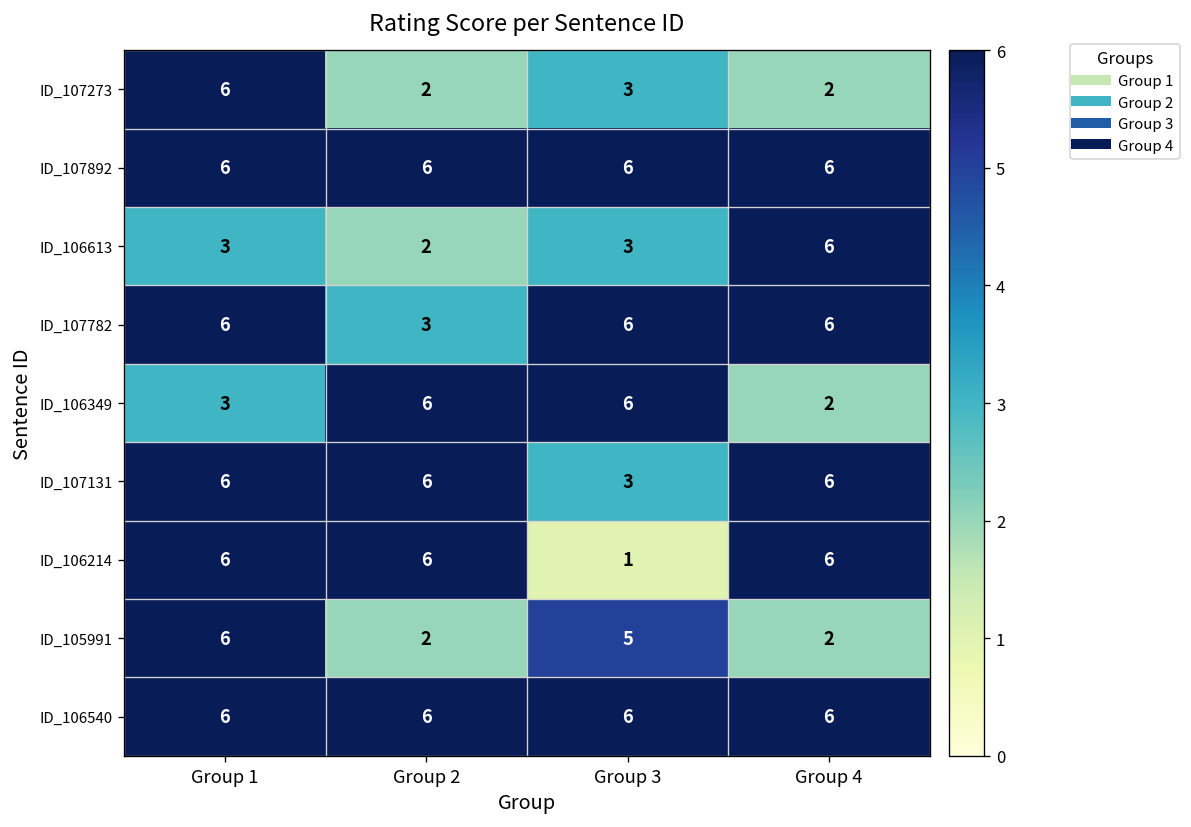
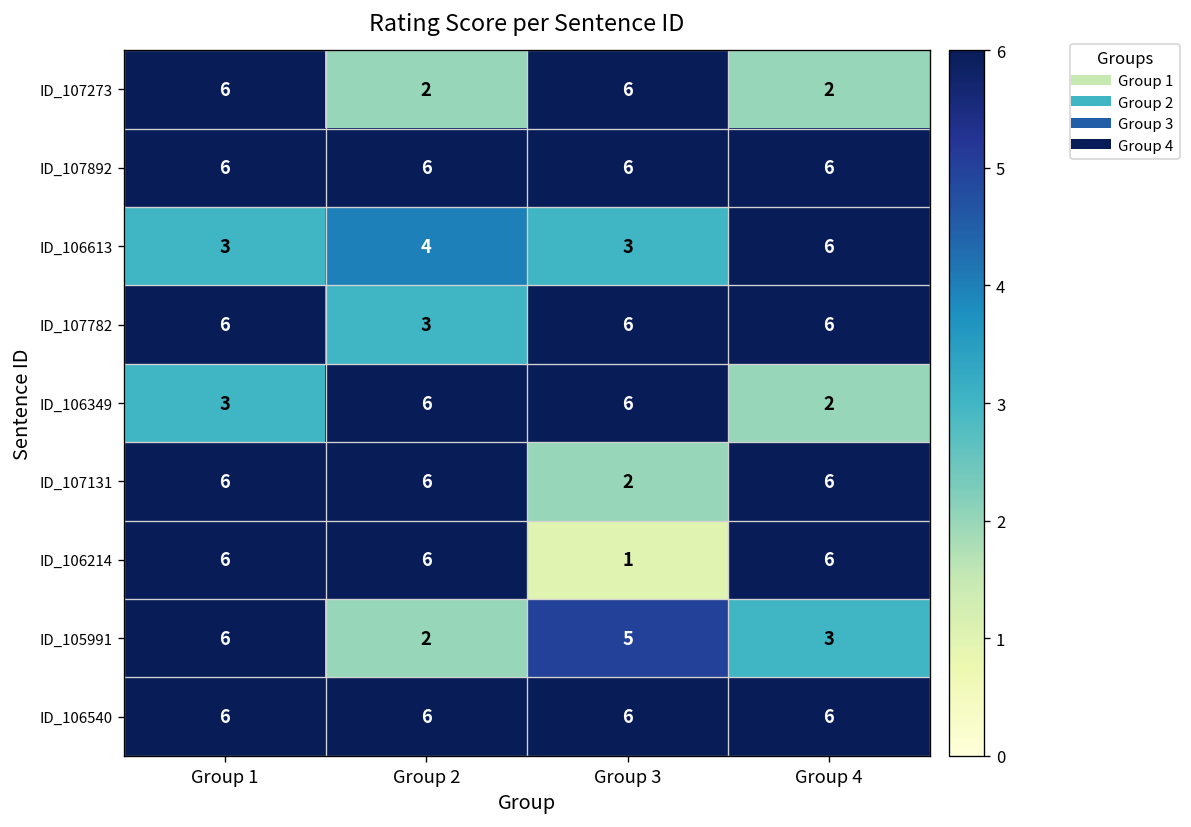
ID_107273, Group 3: 3 -> 6
ID_106613, Group 2: 2 -> 4
ID_107131, Group 3: 3 -> 2
ID_105991, Group 4: 2 -> 3
